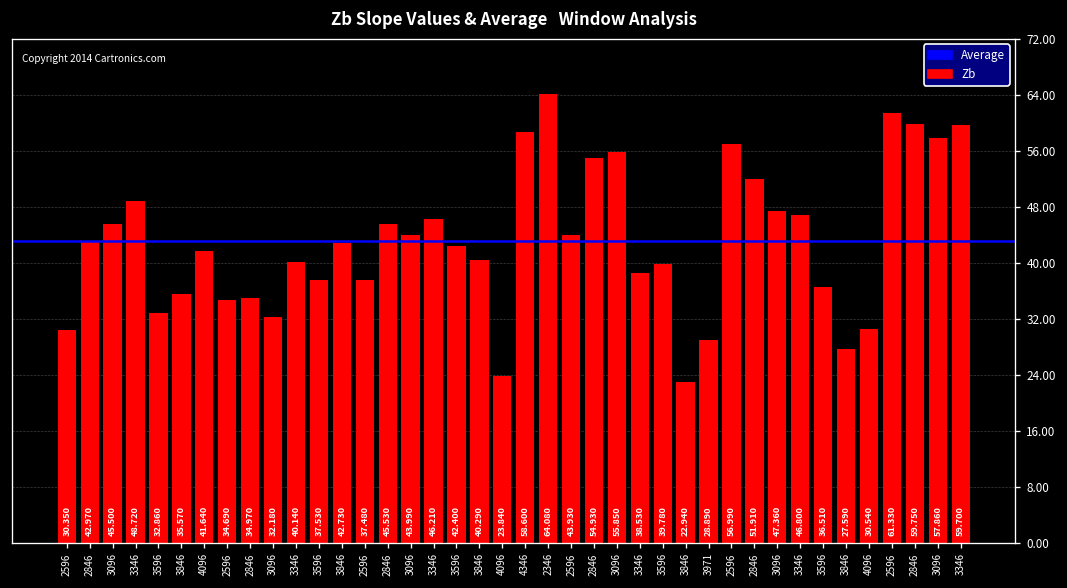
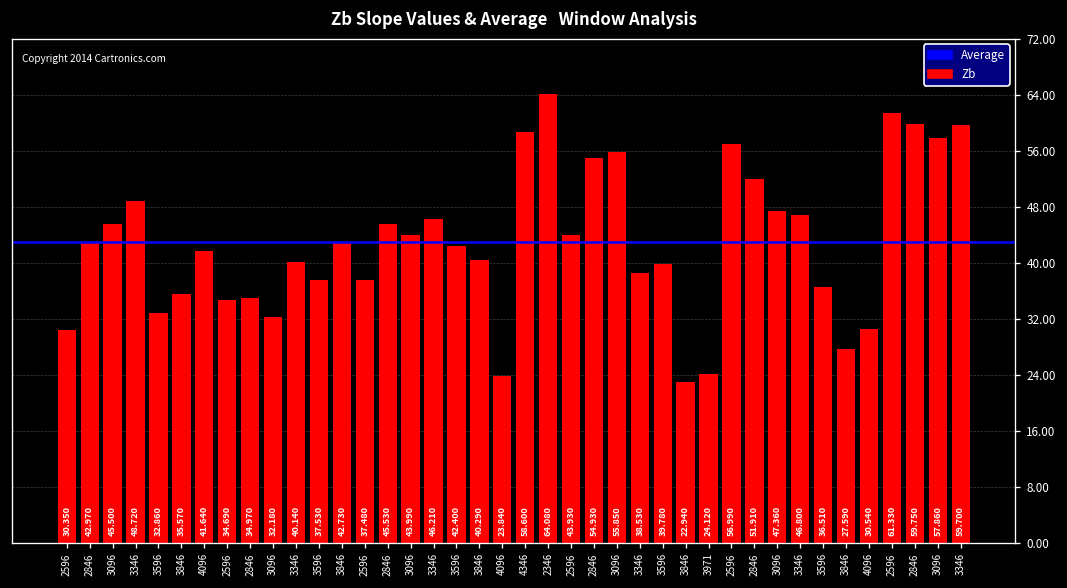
3971: 28.890 -> 24.120
